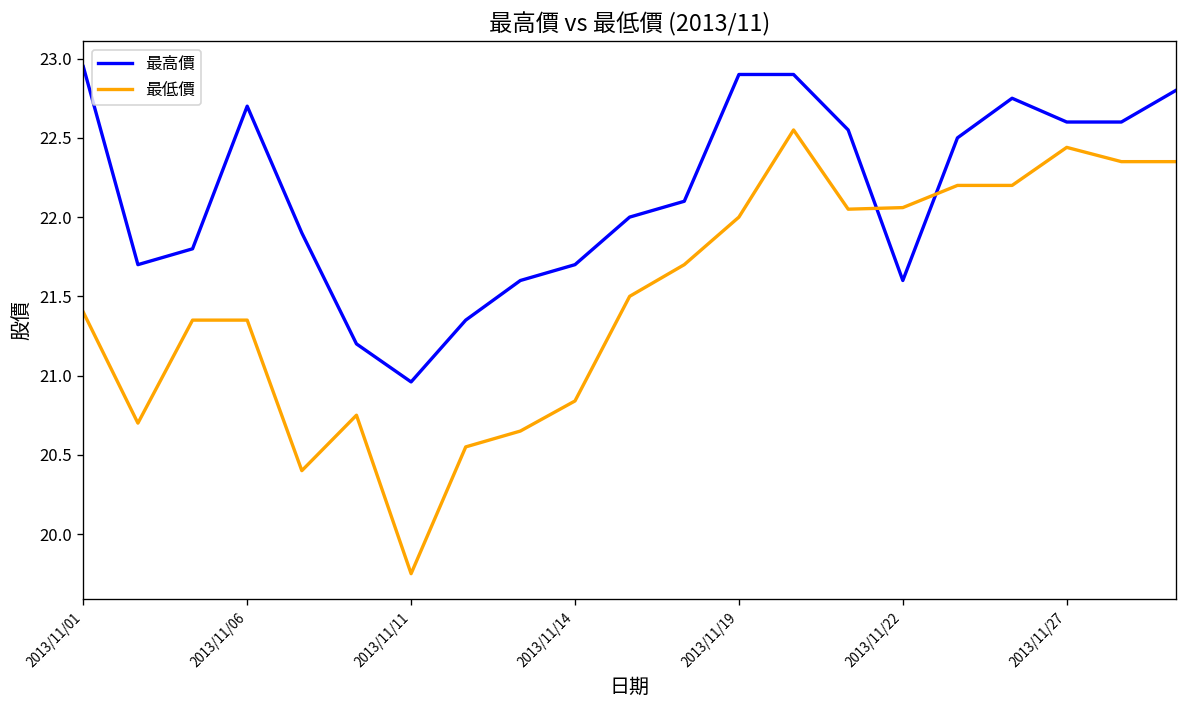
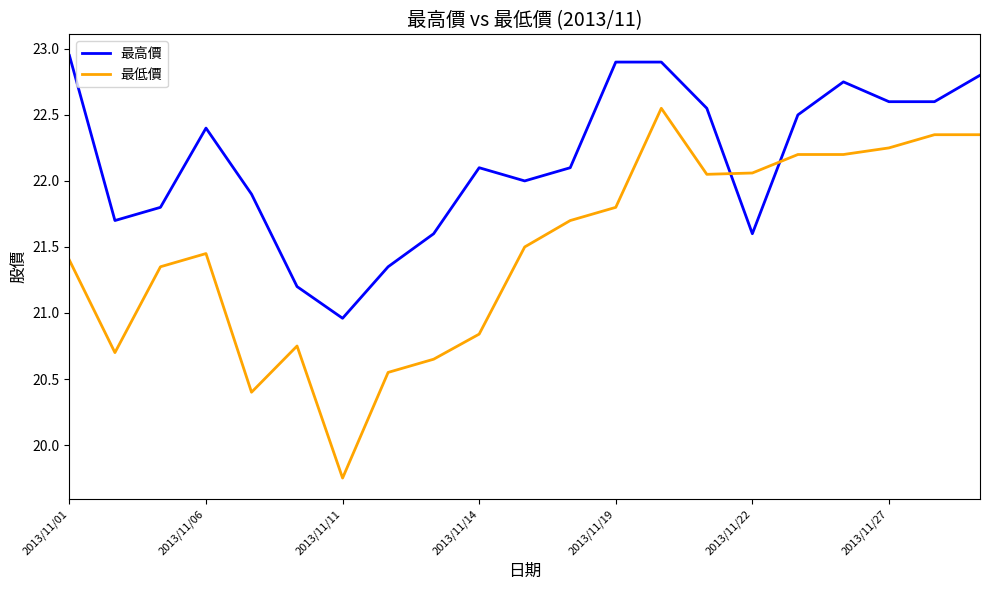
最高價, 2013/11/06: 22.7 -> 22.4
最低價, 2013/11/06: 21.35 -> 21.45
最高價, 2013/11/14: 21.7 -> 22.1
最低價, 2013/11/19: 22.0 -> 21.8
最低價, 2013/11/27: 22.44 -> 22.25
